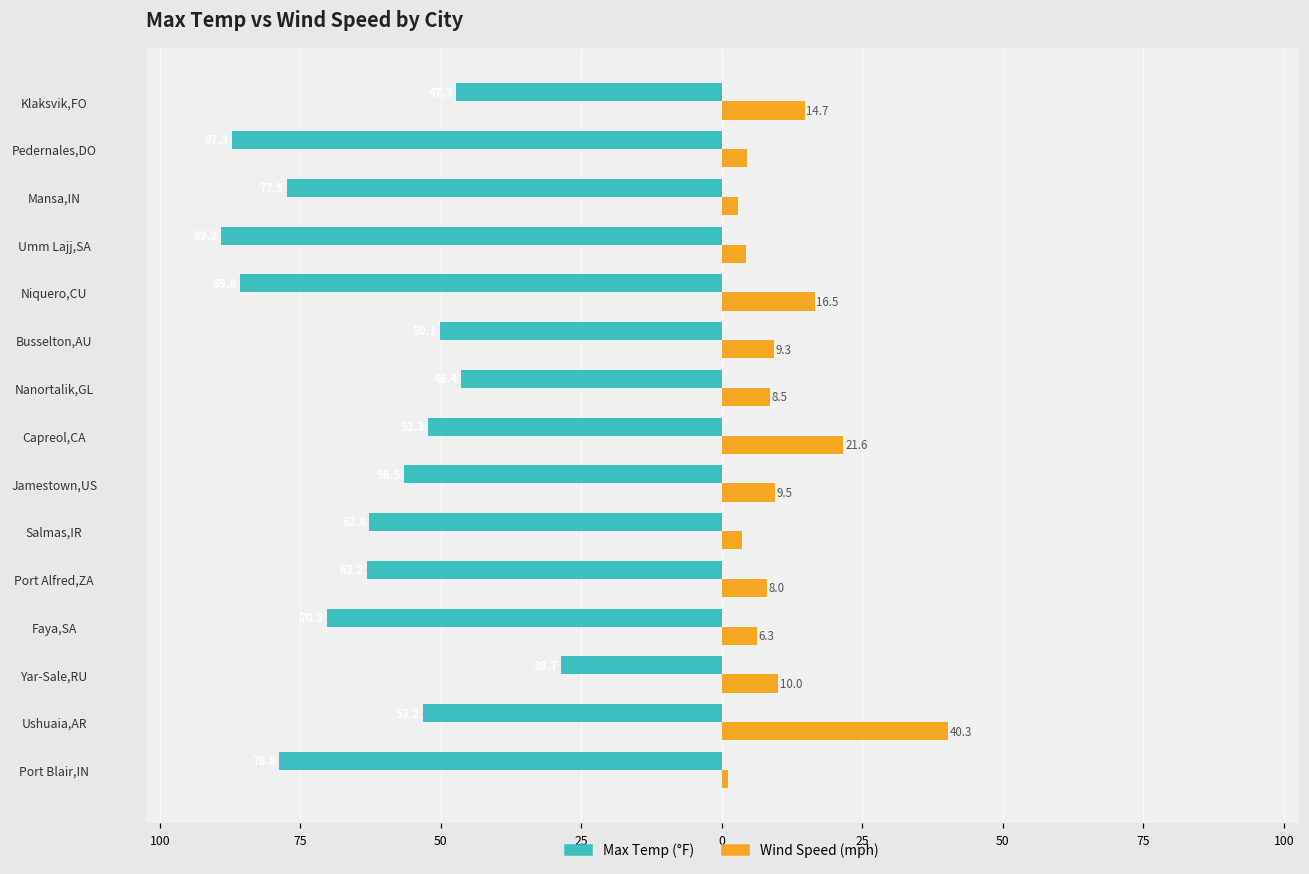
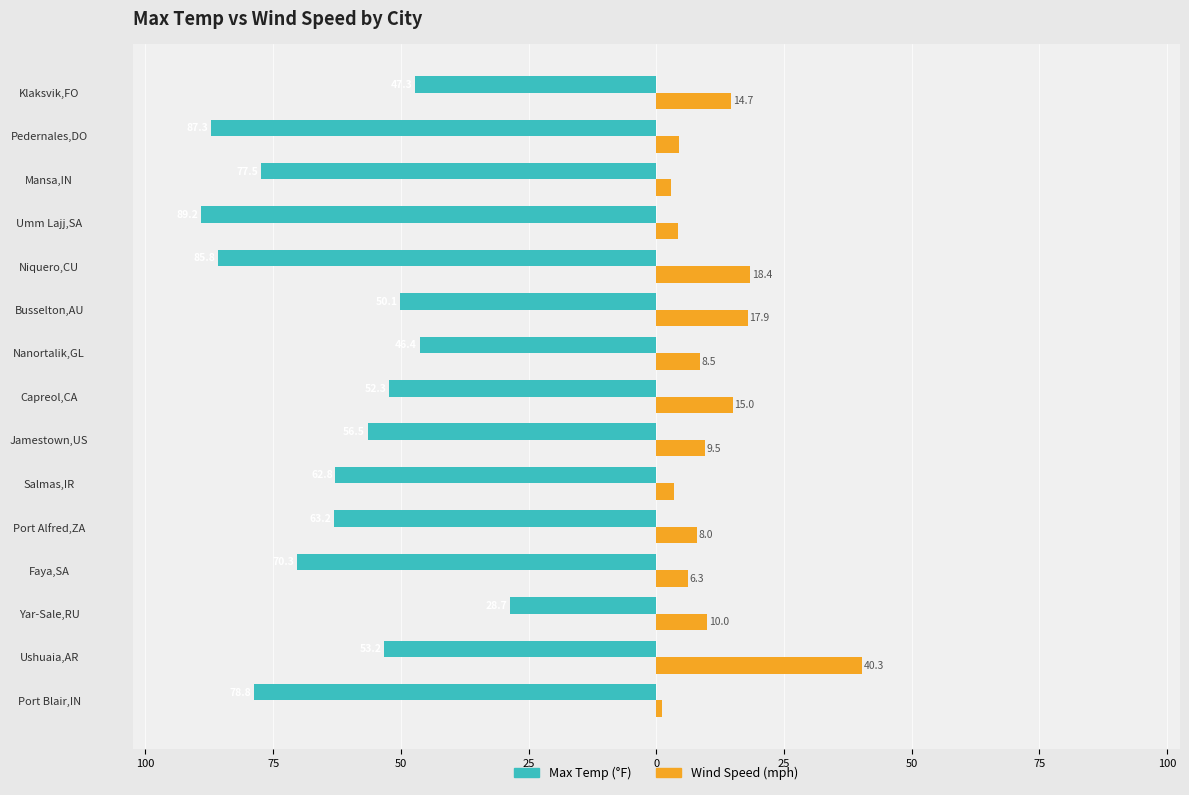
Wind Speed (mph), Niquero,CU: 16.5 -> 18.4
Wind Speed (mph), Busselton,AU: 9.3 -> 17.9
Wind Speed (mph), Capreol,CA: 21.6 -> 15.0
